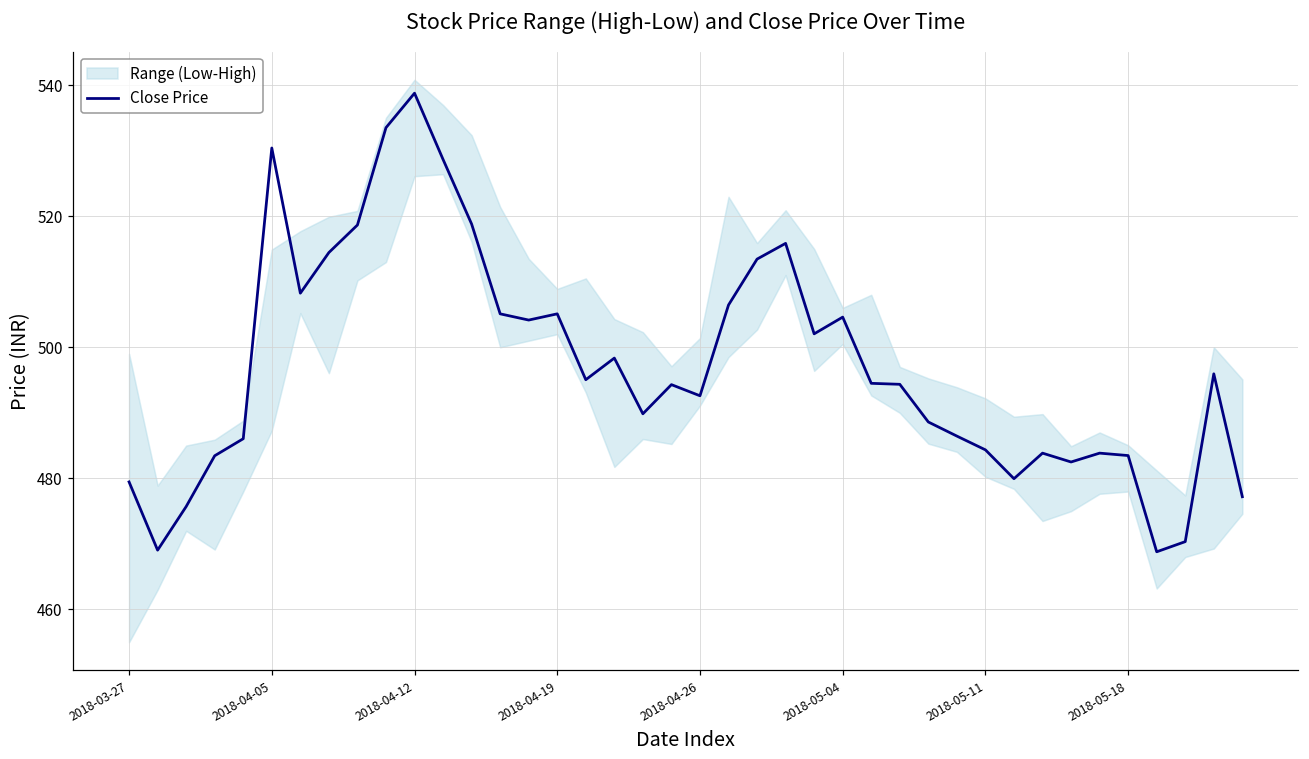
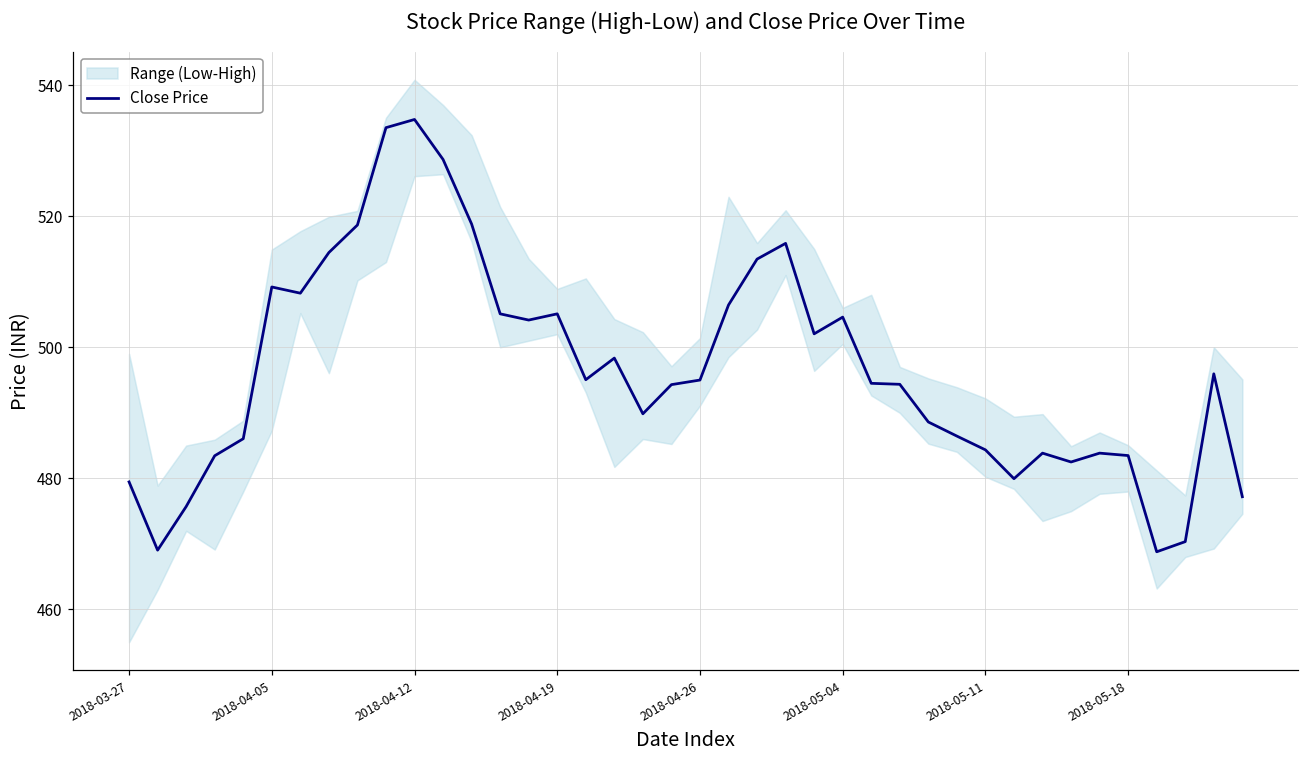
Close Price, 2018-04-05: 530 -> 509
Close Price, 2018-04-12: 539 -> 535
Close Price, 2018-04-26: 493 -> 495
